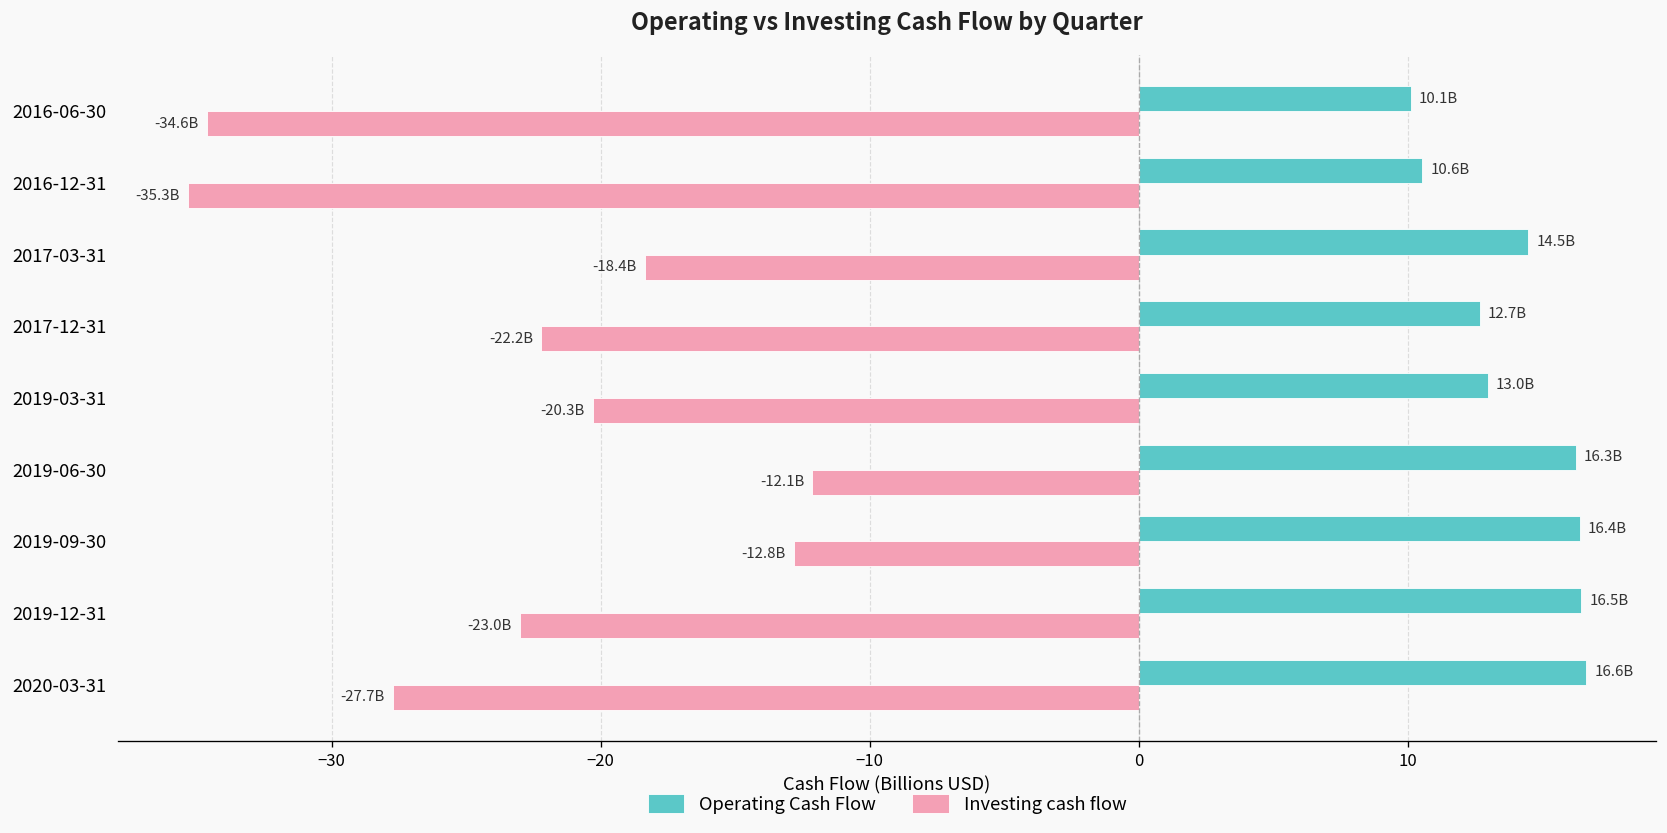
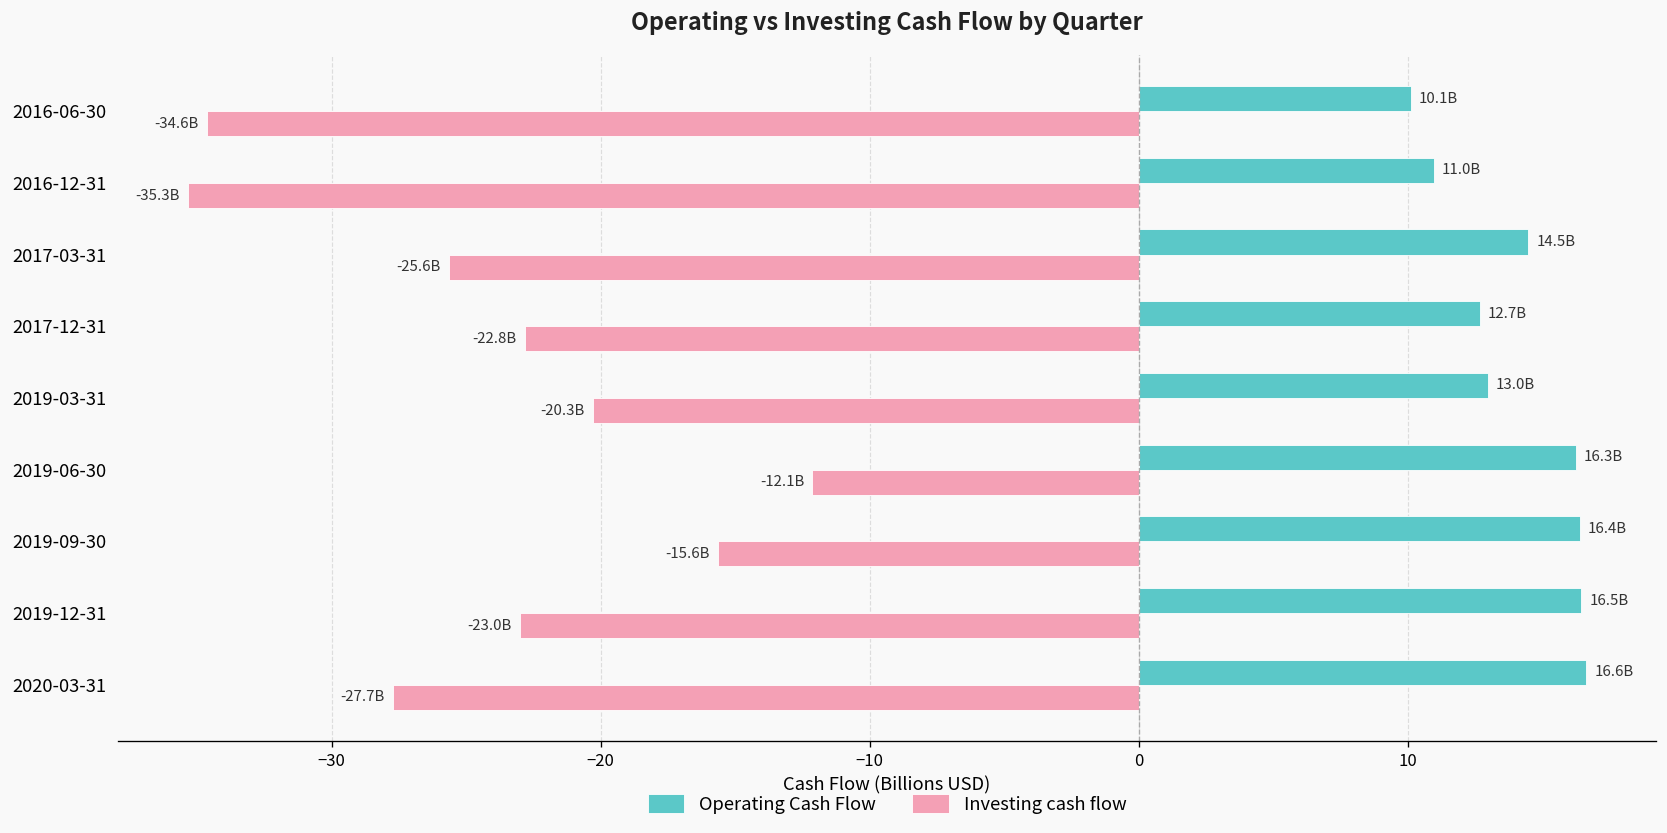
Operating Cash Flow, 2016-12-31: 10.6B -> 11.0B
Investing cash flow, 2017-03-31: -18.4B -> -25.6B
Investing cash flow, 2017-12-31: -22.2B -> -22.8B
Investing cash flow, 2019-09-30: -12.8B -> -15.6B
